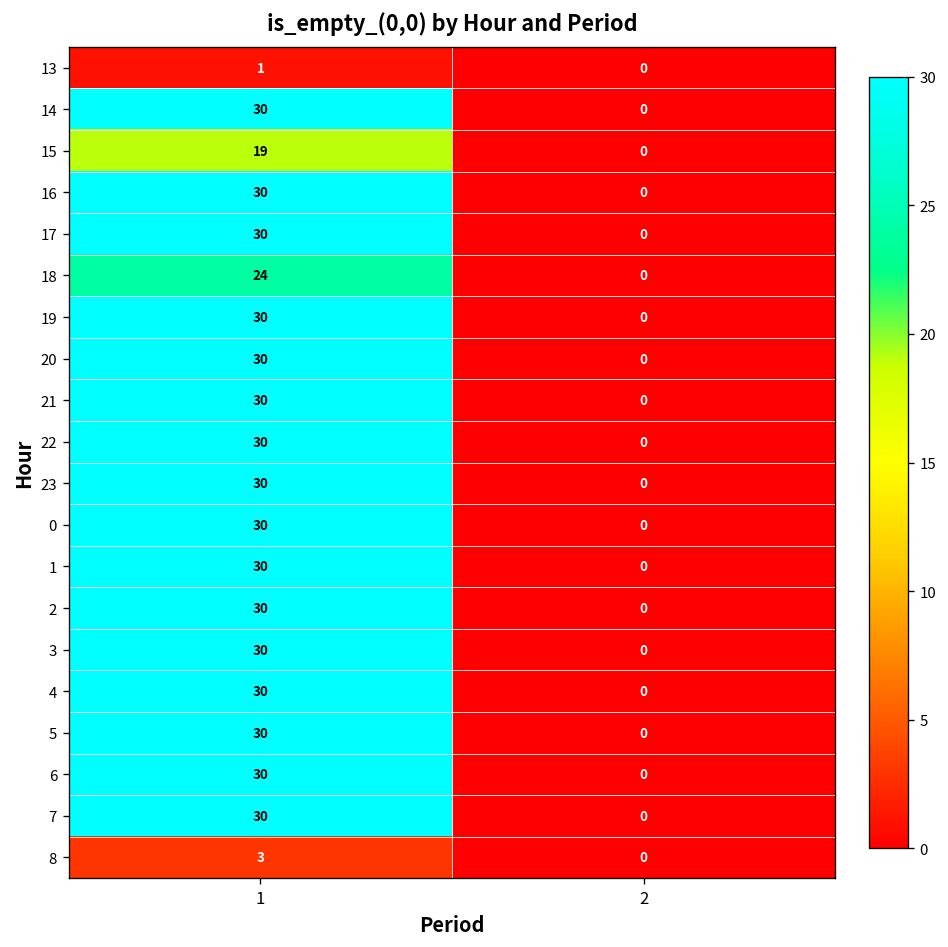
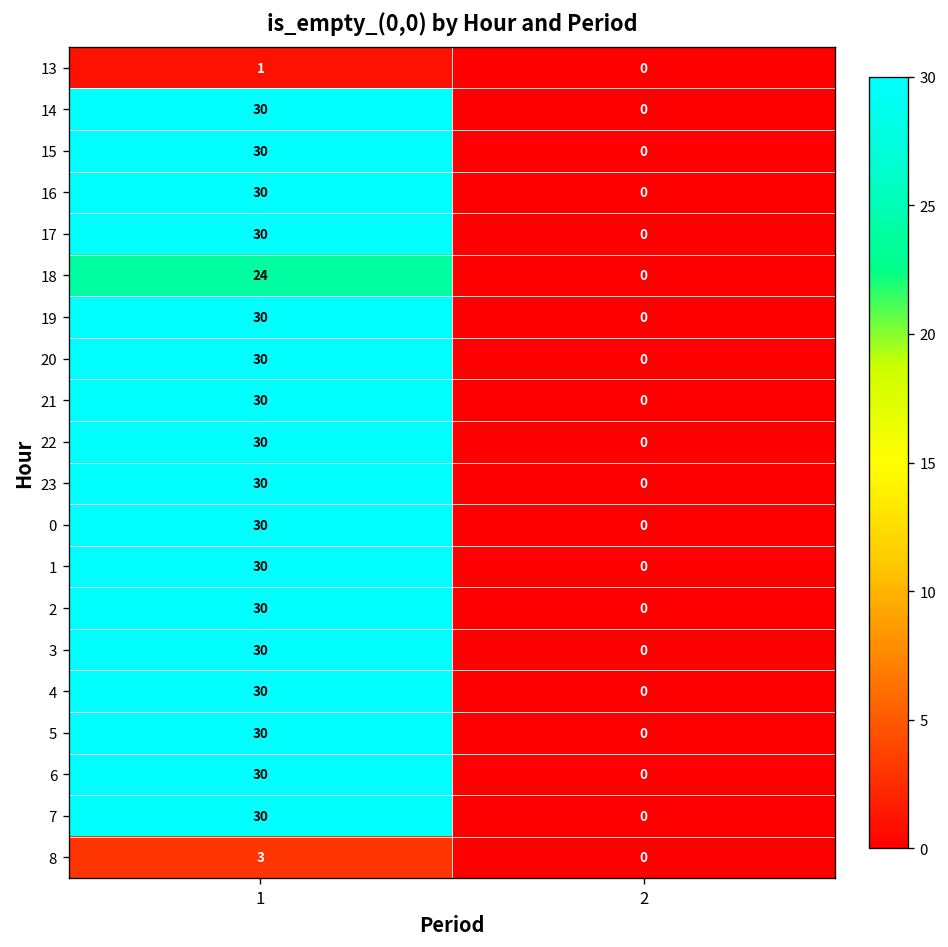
15, 1: 19 -> 30
